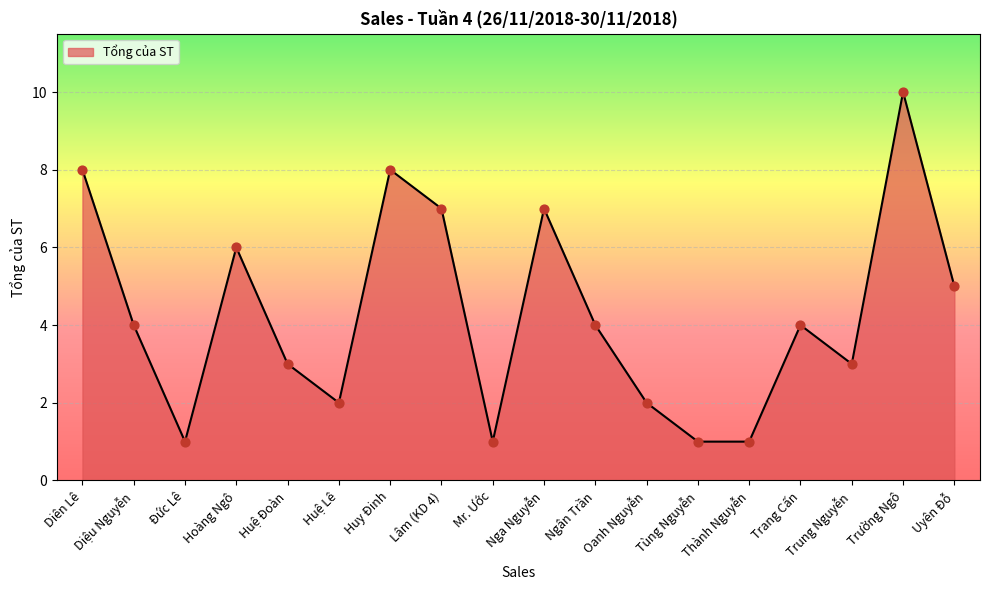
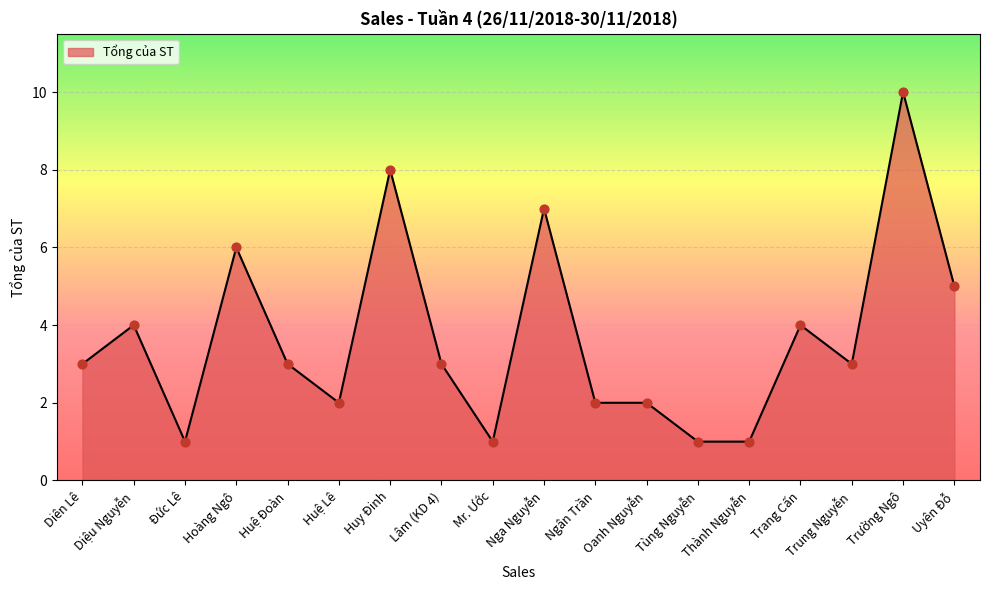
Diên Lê: 8 -> 3
Lâm (KD 4): 7 -> 3
Ngân Trần: 4 -> 2
